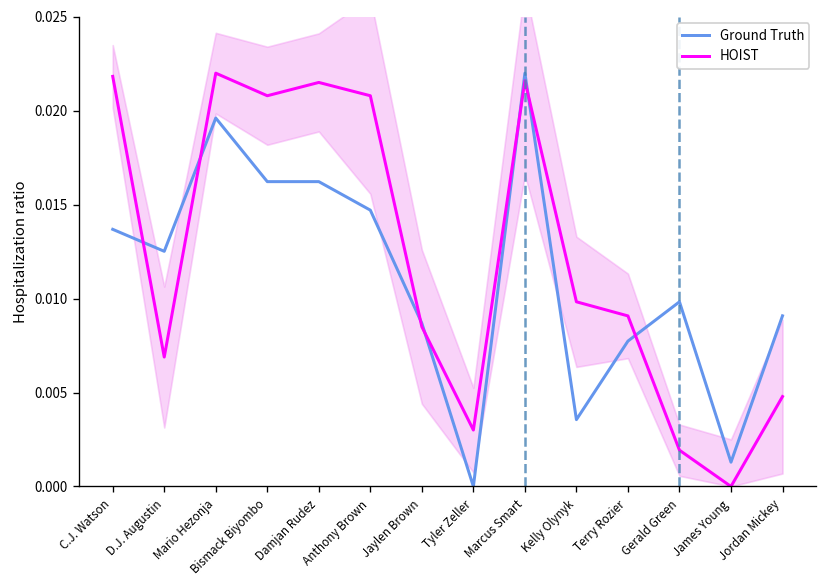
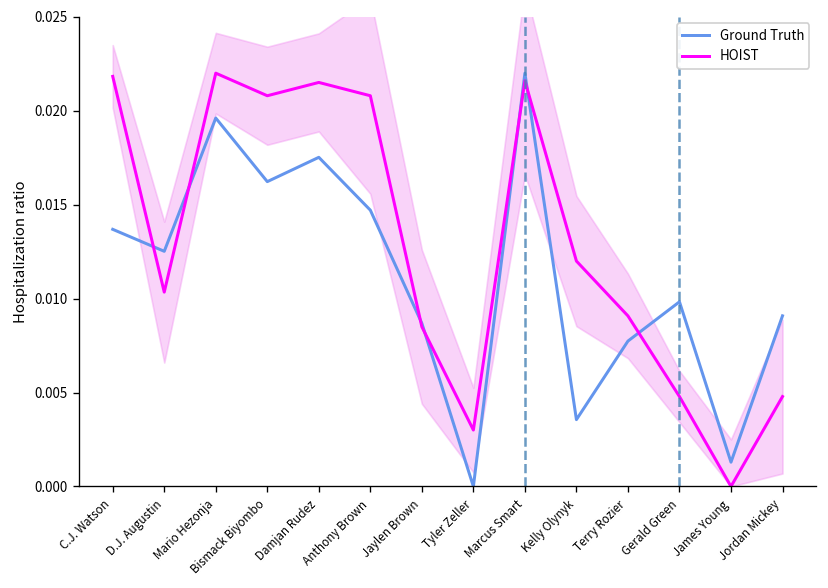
HOIST, D.J. Augustin: 0.0069 -> 0.0103
Ground Truth, Damjan Rudez: 0.0162 -> 0.0175
HOIST, Kelly Olynyk: 0.0098 -> 0.0120
HOIST, Gerald Green: 0.0019 -> 0.0048
